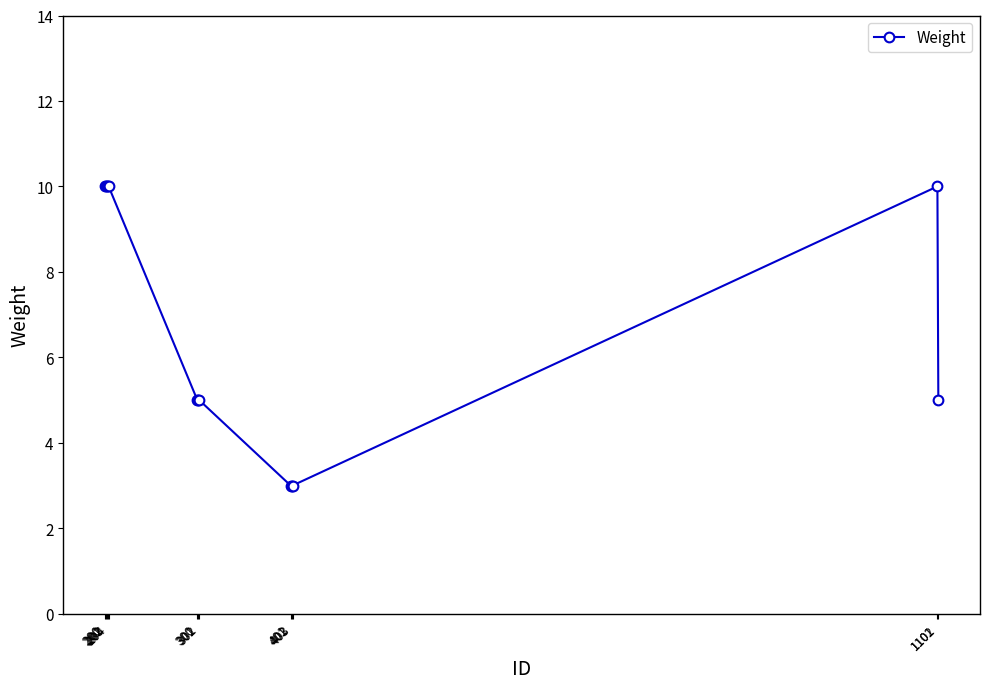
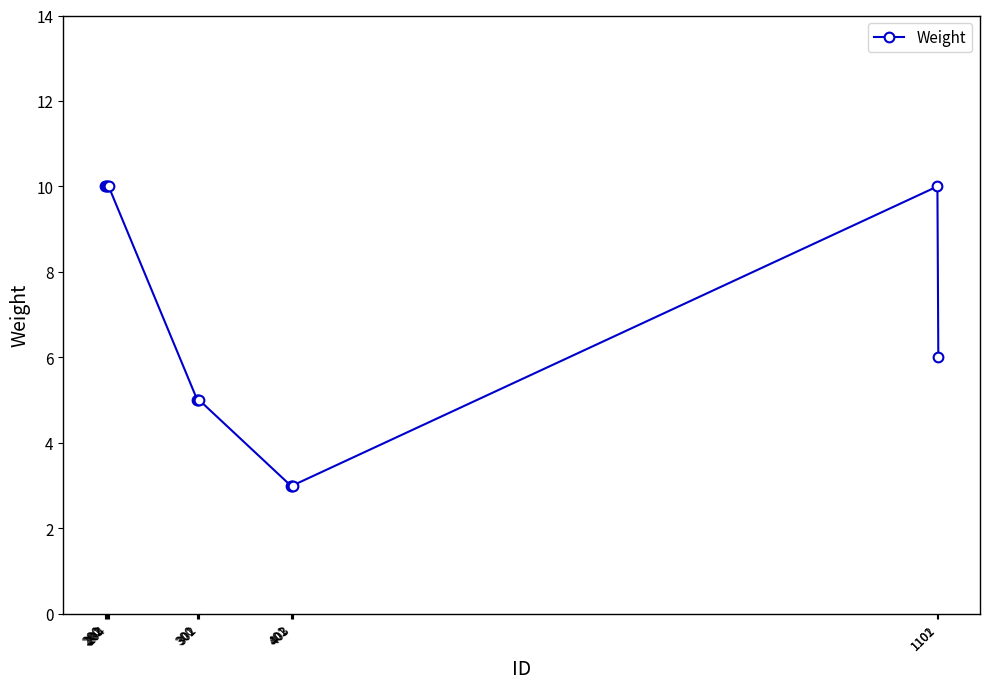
1102: 5 -> 6
